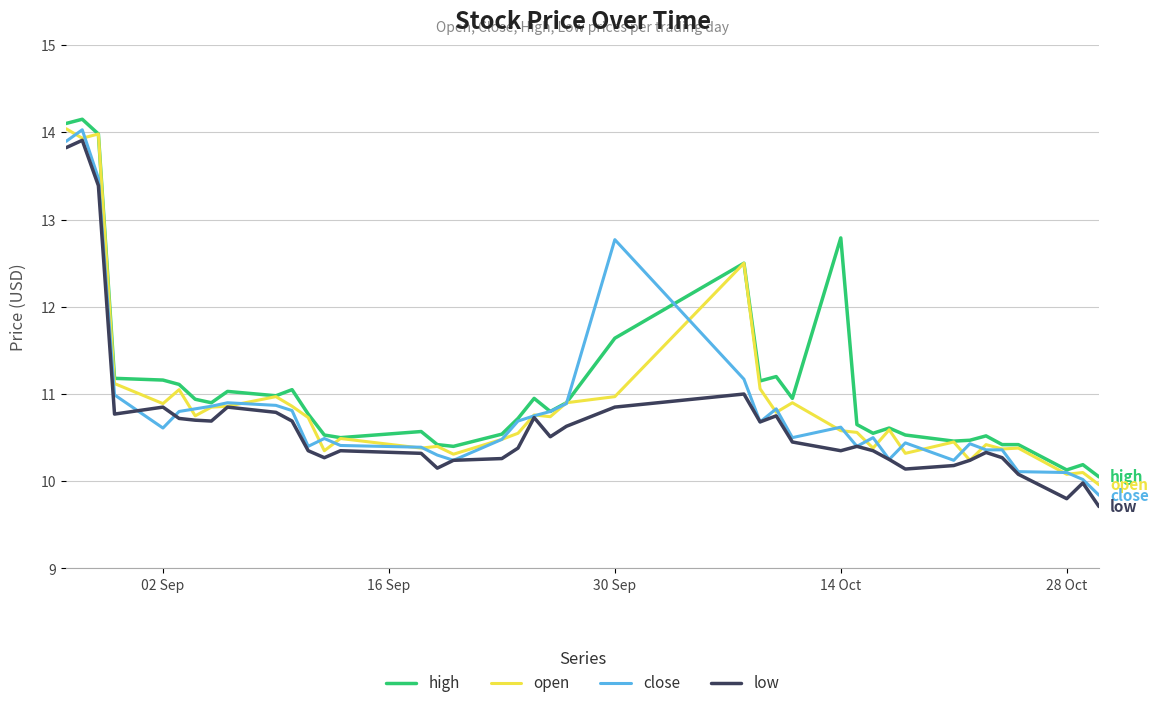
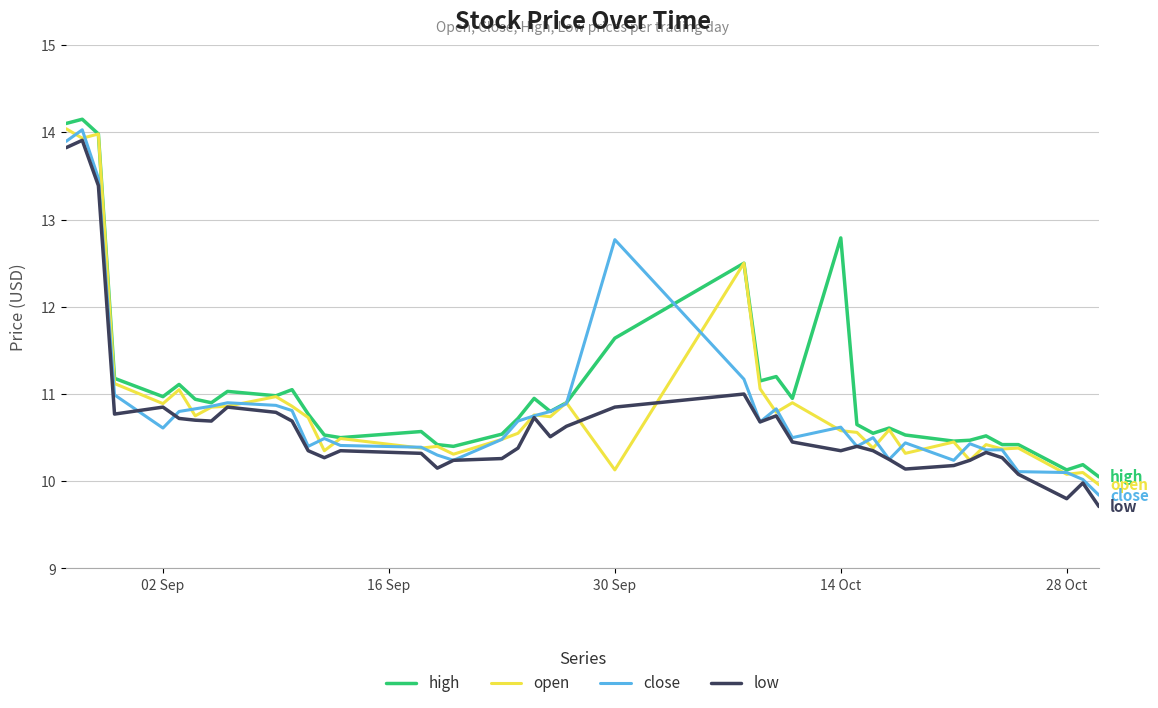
high, 02 Sep: 11.2 -> 11.0
open, 30 Sep: 11.0 -> 10.1
